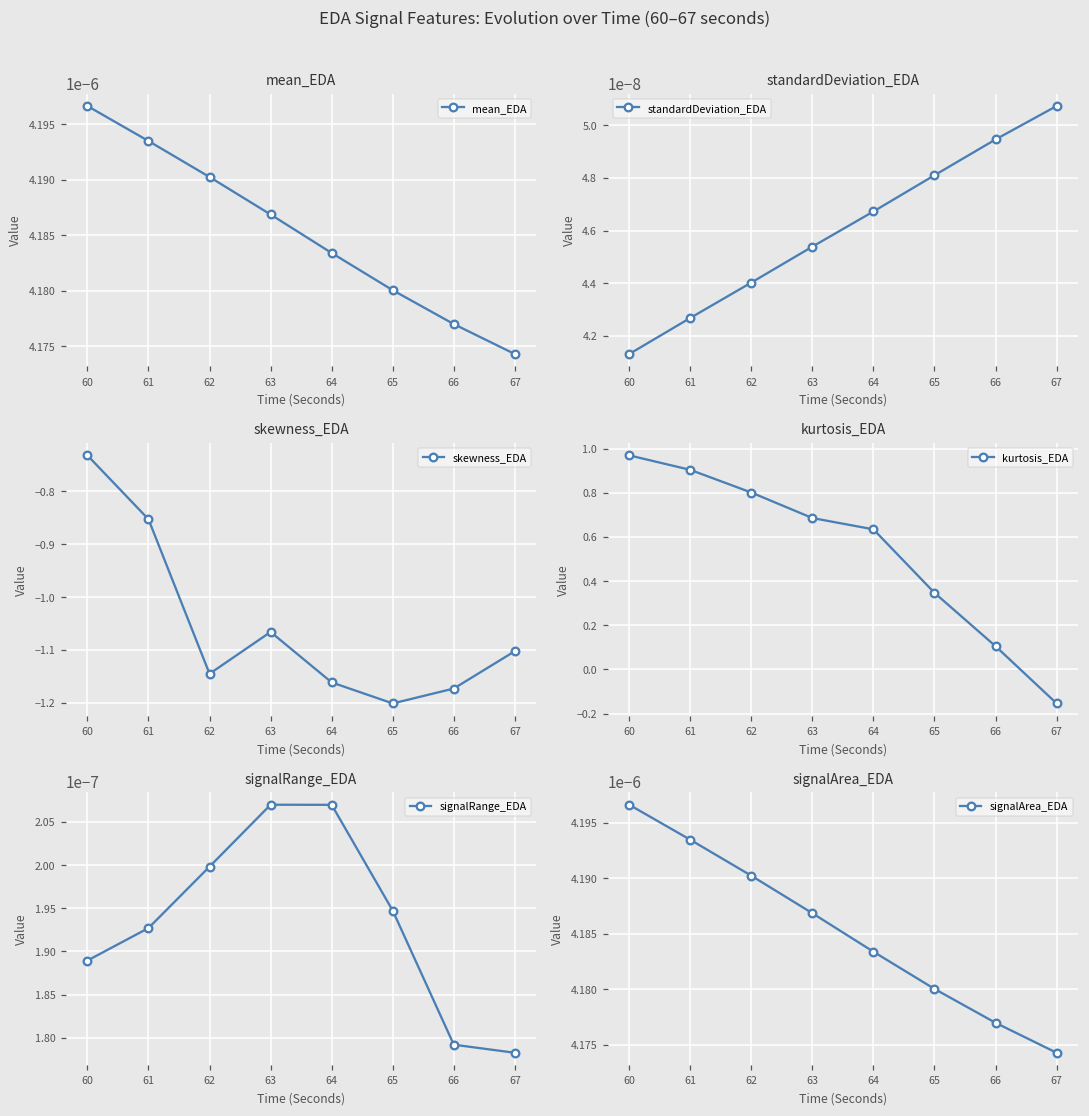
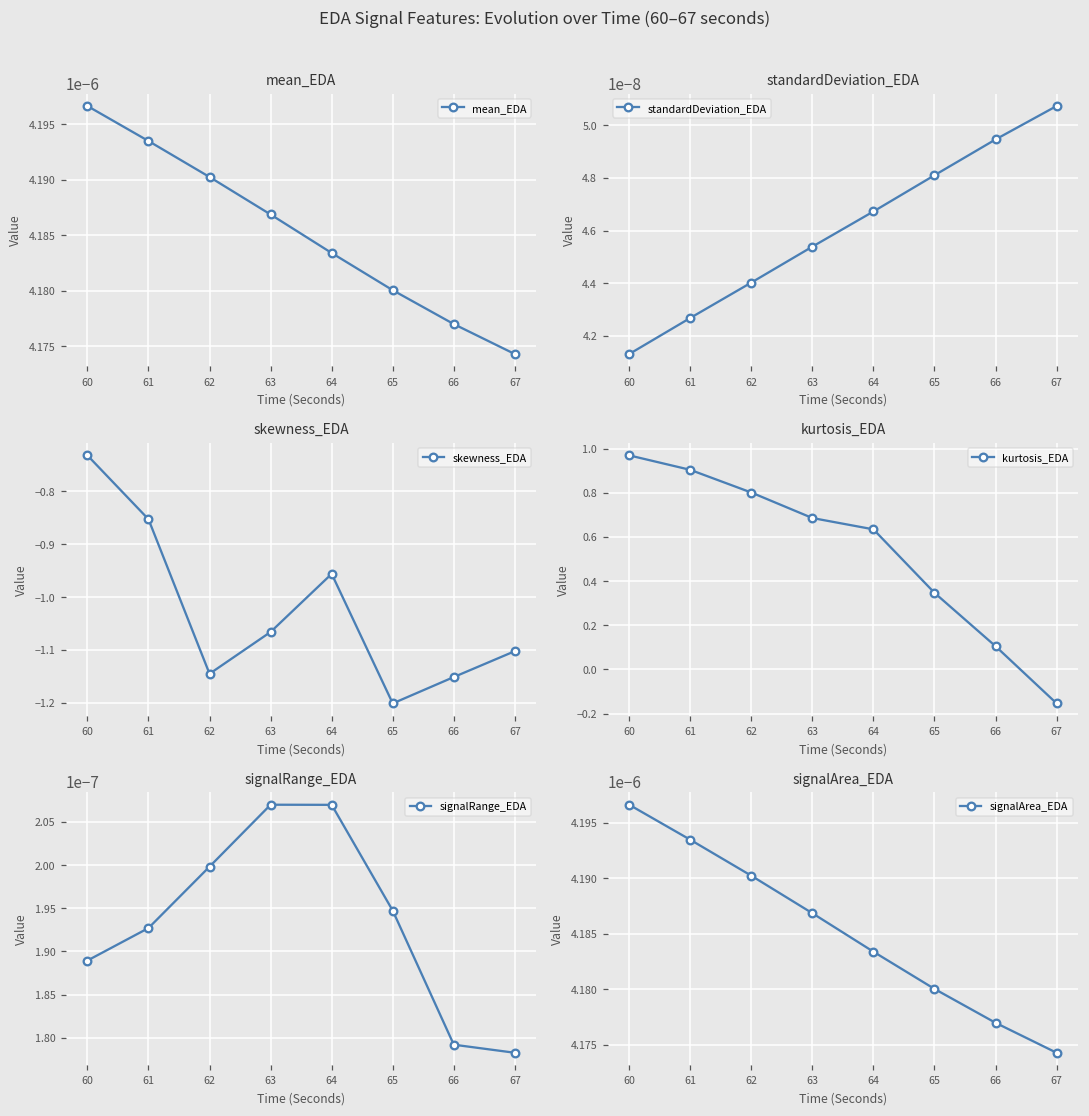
skewness_EDA, 64: -1.16 -> -0.96
skewness_EDA, 66: -1.17 -> -1.15
